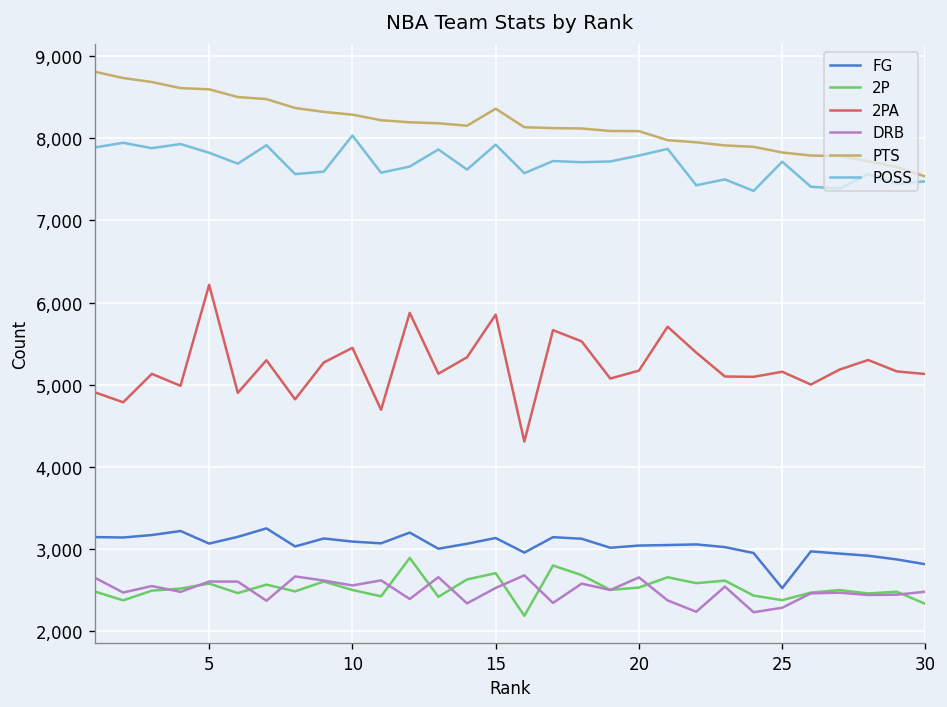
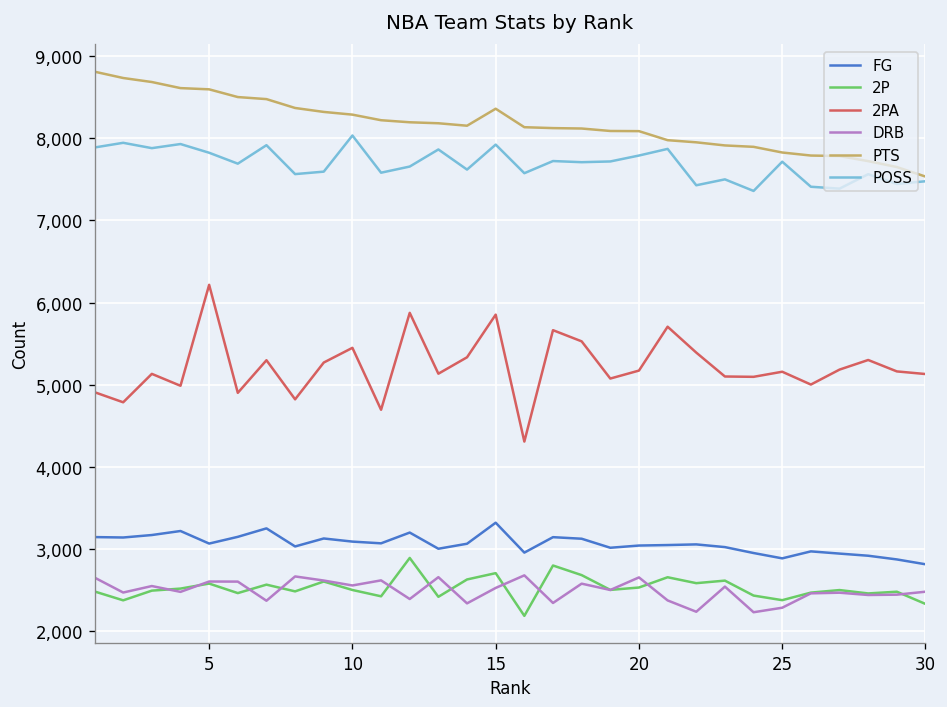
FG, 15: 3,100 -> 3,300
FG, 25: 2,500 -> 2,900
